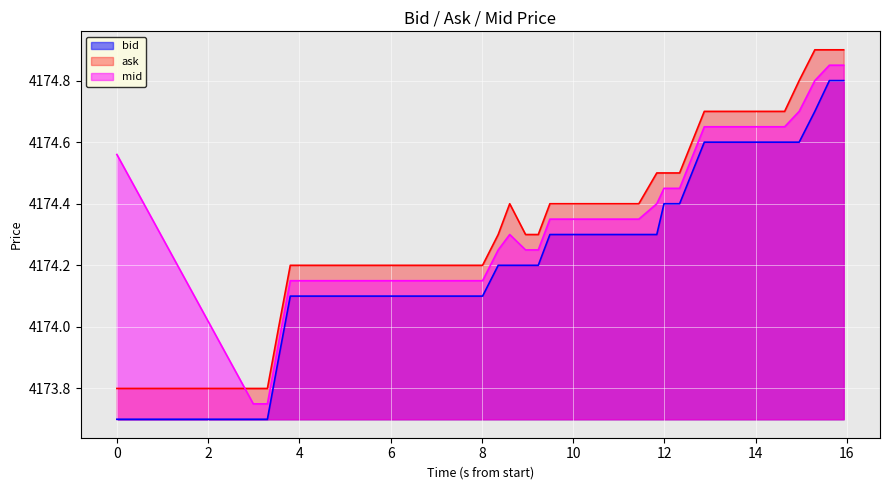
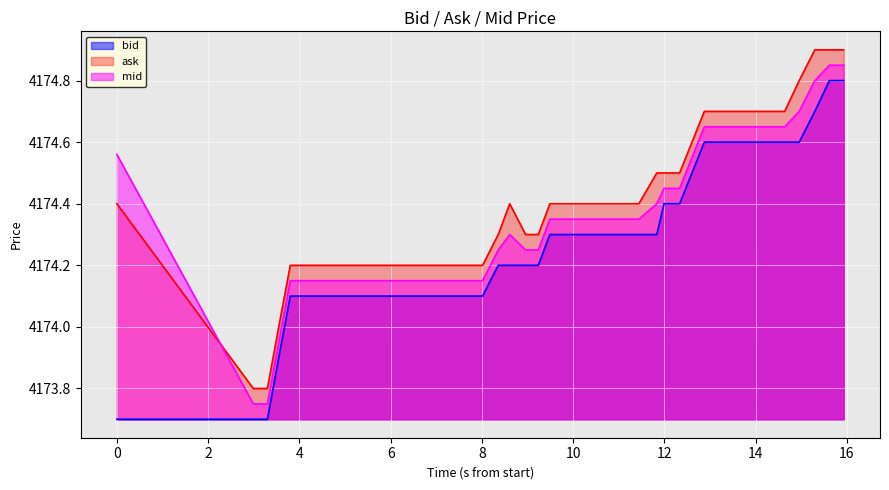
ask, 0: 4173.8 -> 4174.4
